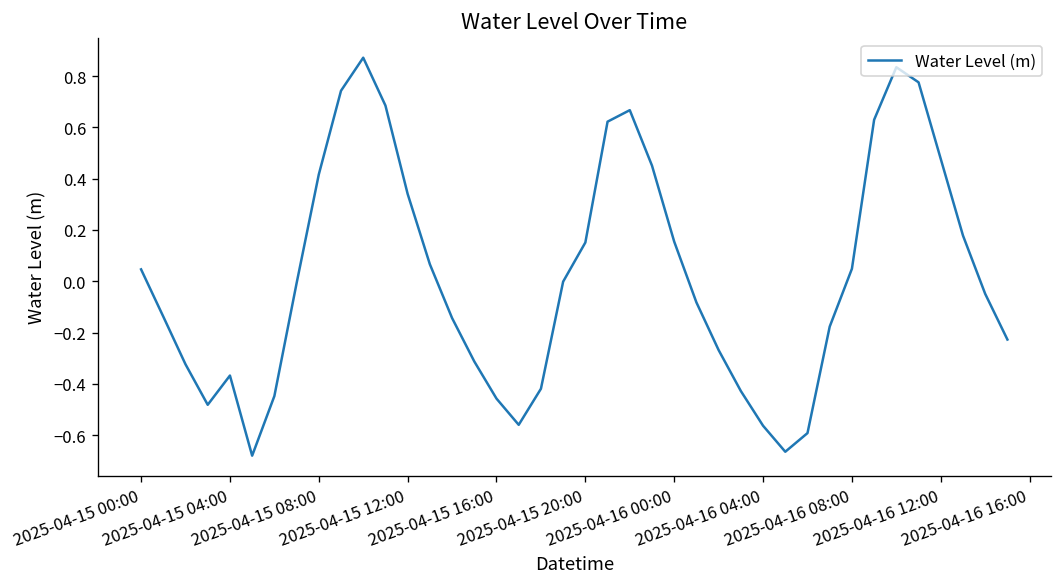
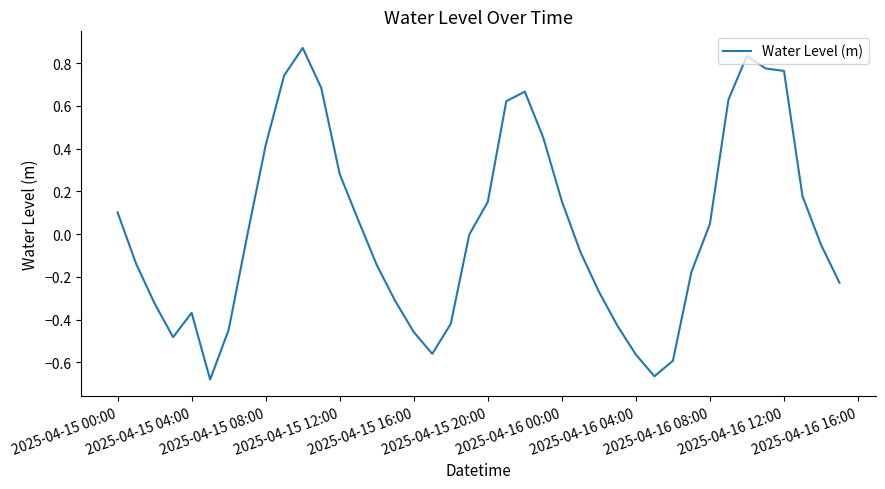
2025-04-15 00:00: 0.05 -> 0.10
2025-04-15 12:00: 0.34 -> 0.28
2025-04-16 12:00: 0.48 -> 0.76
